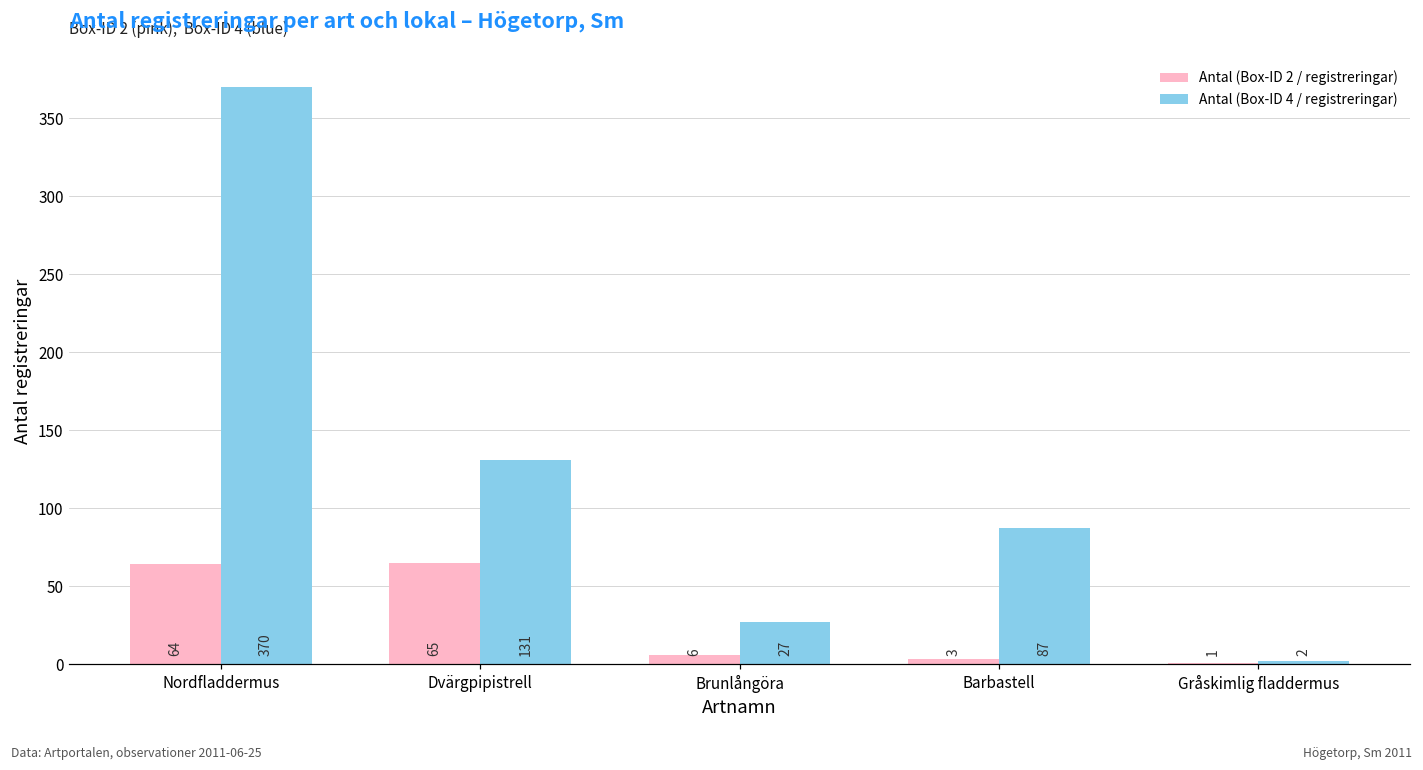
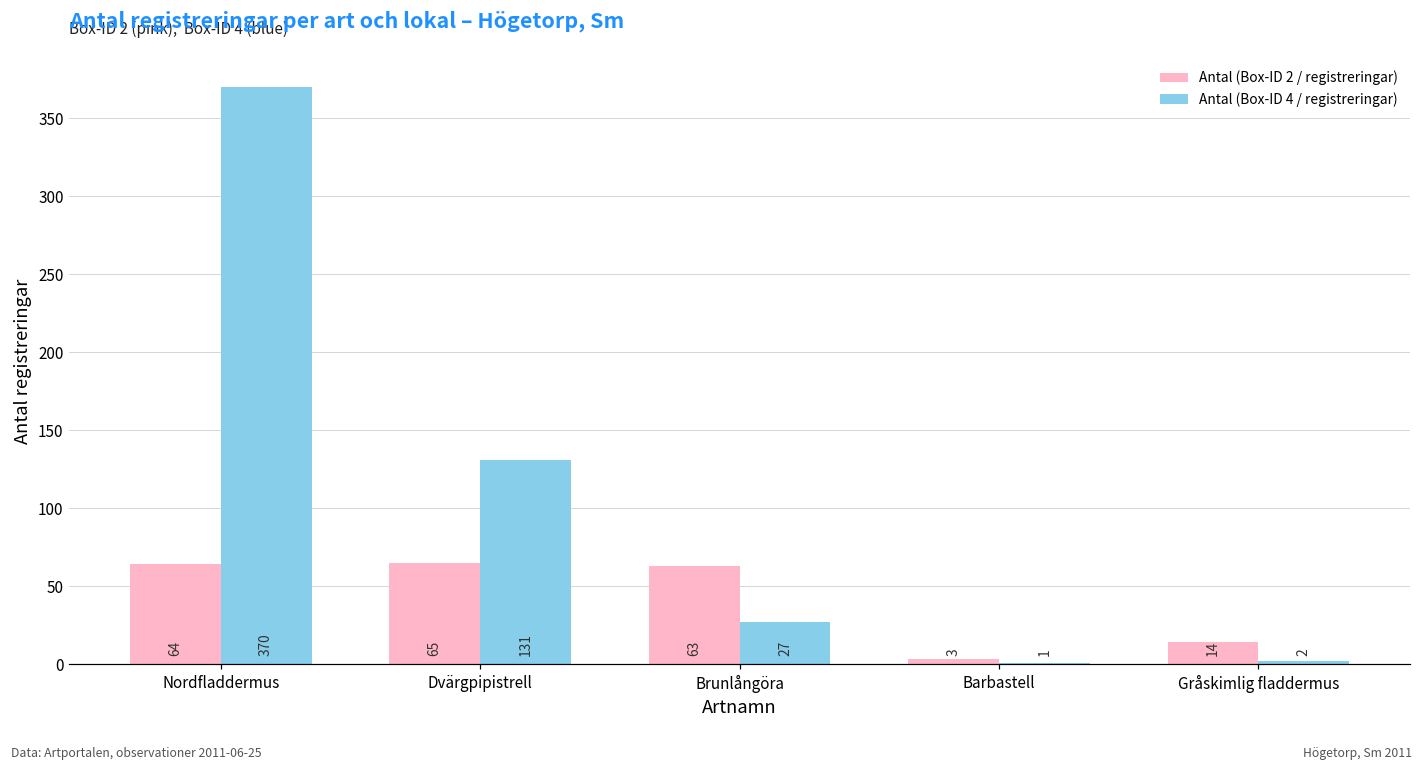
Antal (Box-ID 2 / registreringar), Brunlångöra: 6 -> 63
Antal (Box-ID 4 / registreringar), Barbastell: 87 -> 1
Antal (Box-ID 2 / registreringar), Gråskimlig fladdermus: 1 -> 14
